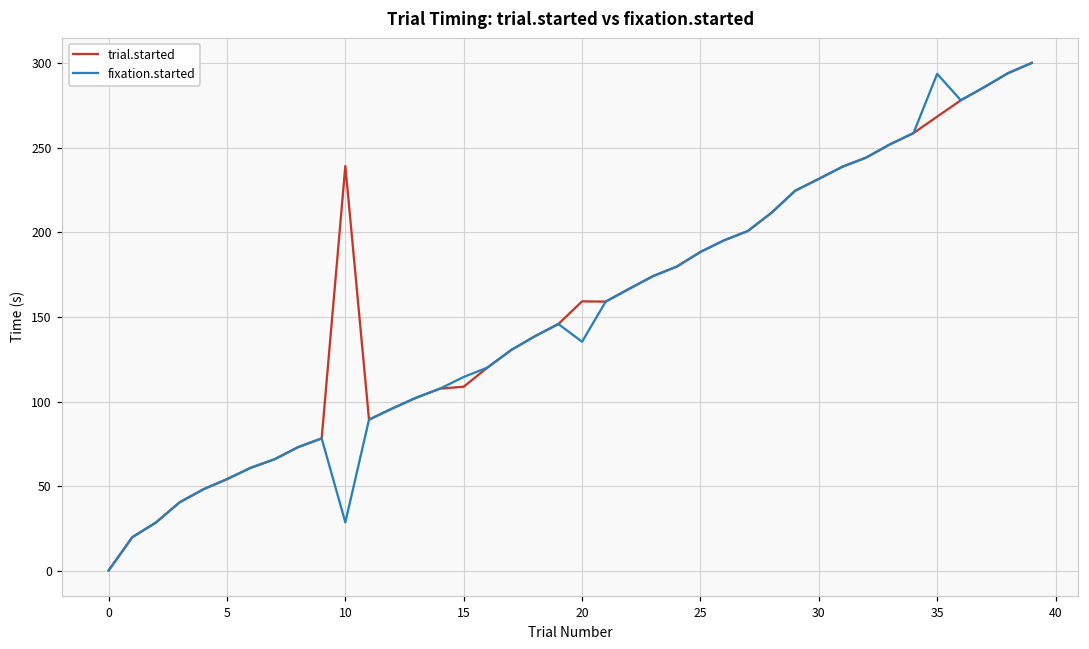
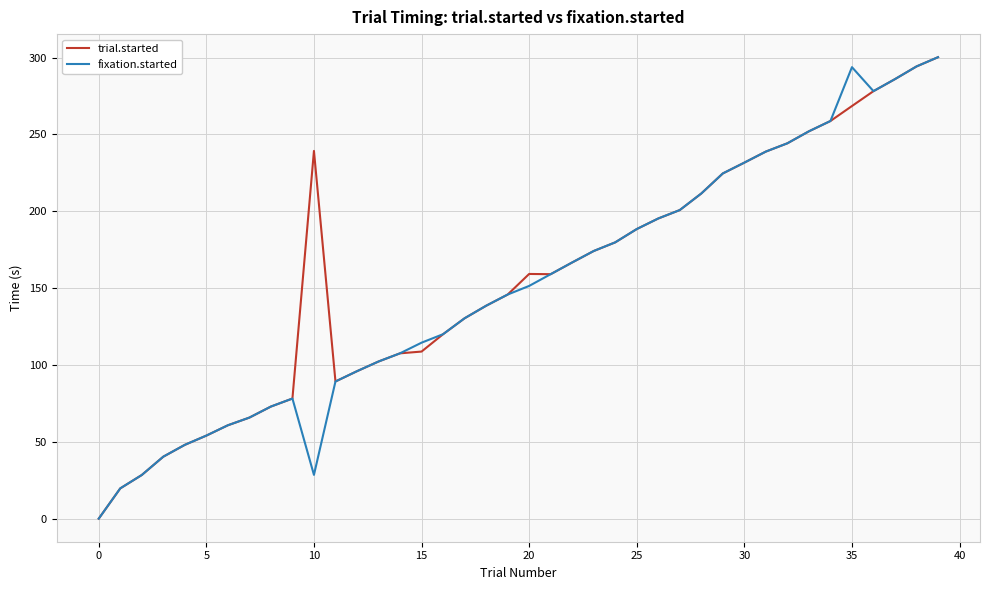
fixation.started, 20: 135 -> 151
